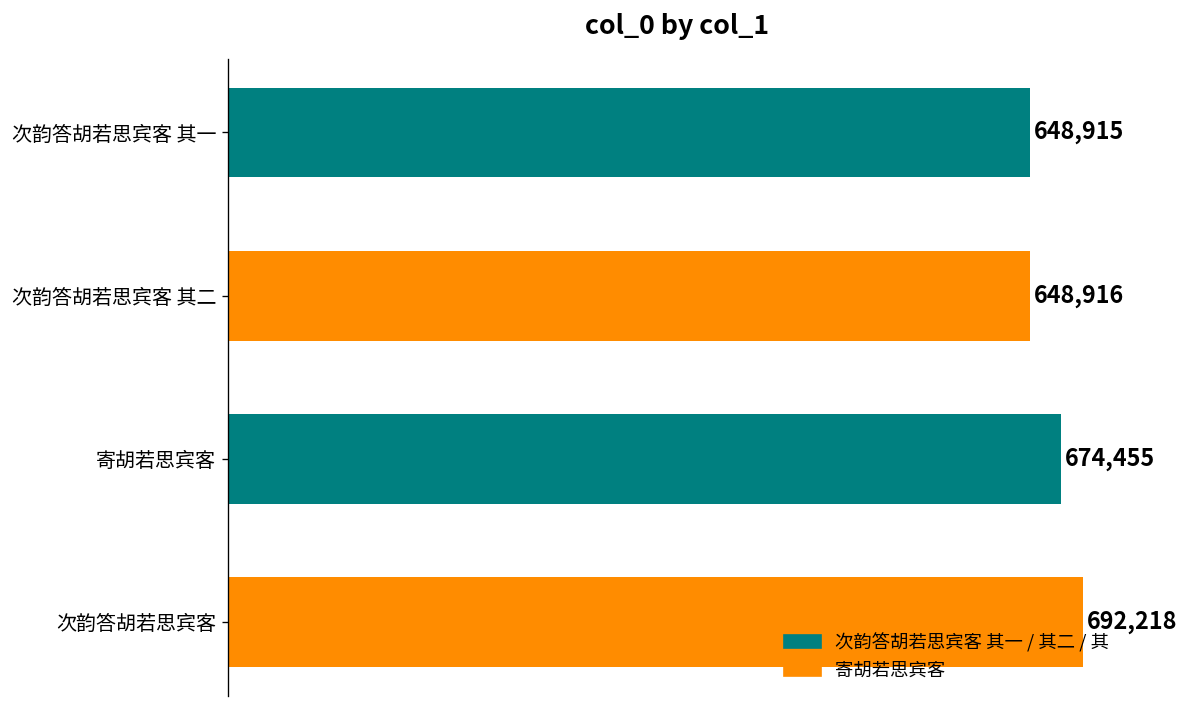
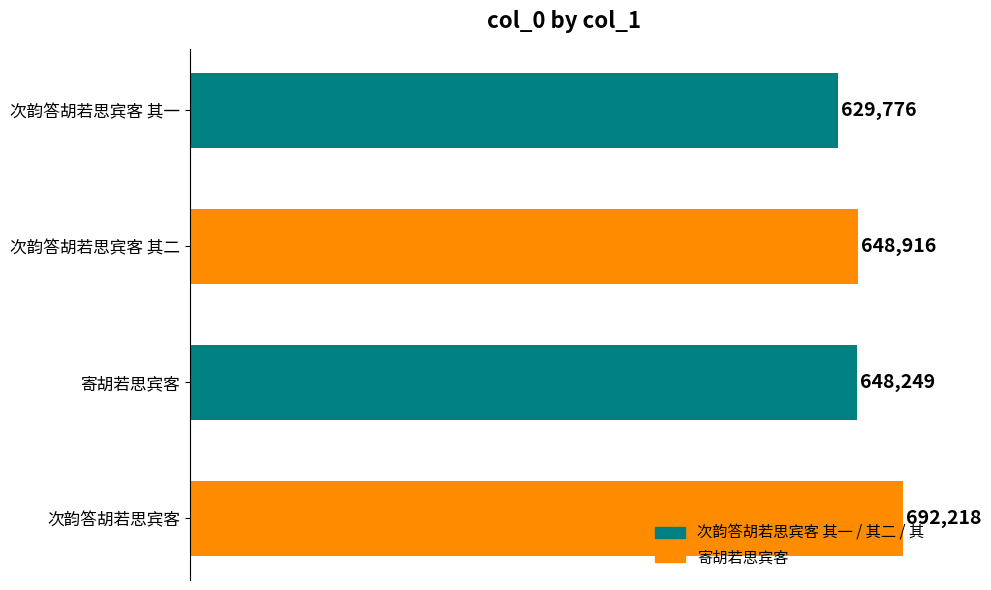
次韵答胡若思宾客 其一: 648,915 -> 629,776
寄胡若思宾客: 674,455 -> 648,249
